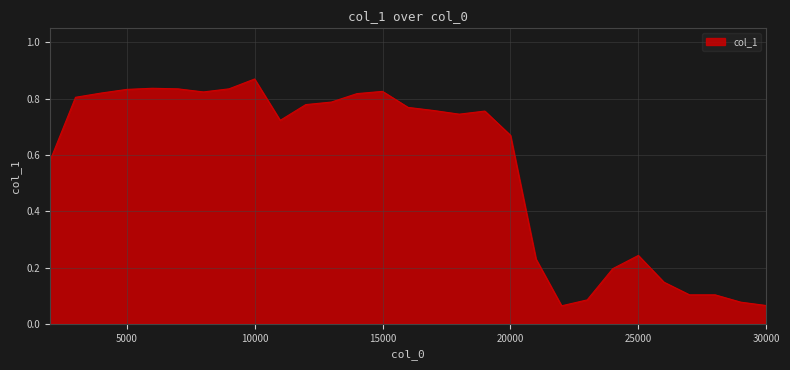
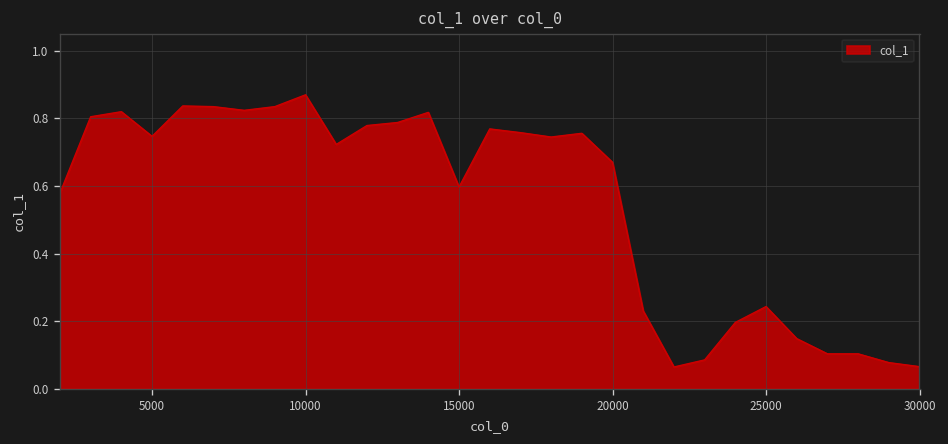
5000: 0.83 -> 0.75
15000: 0.83 -> 0.60
